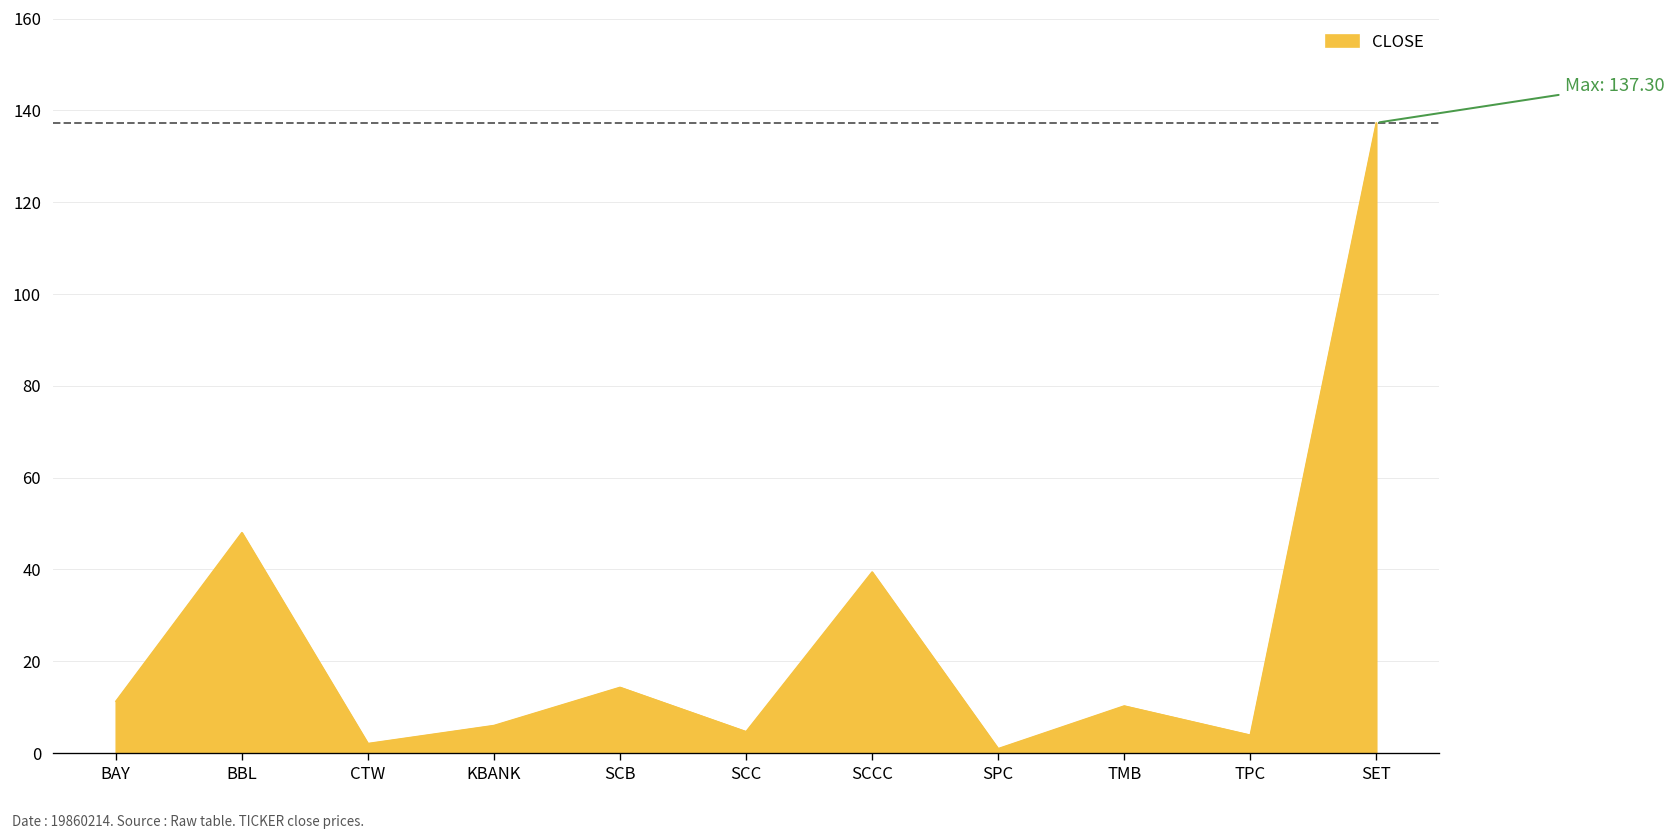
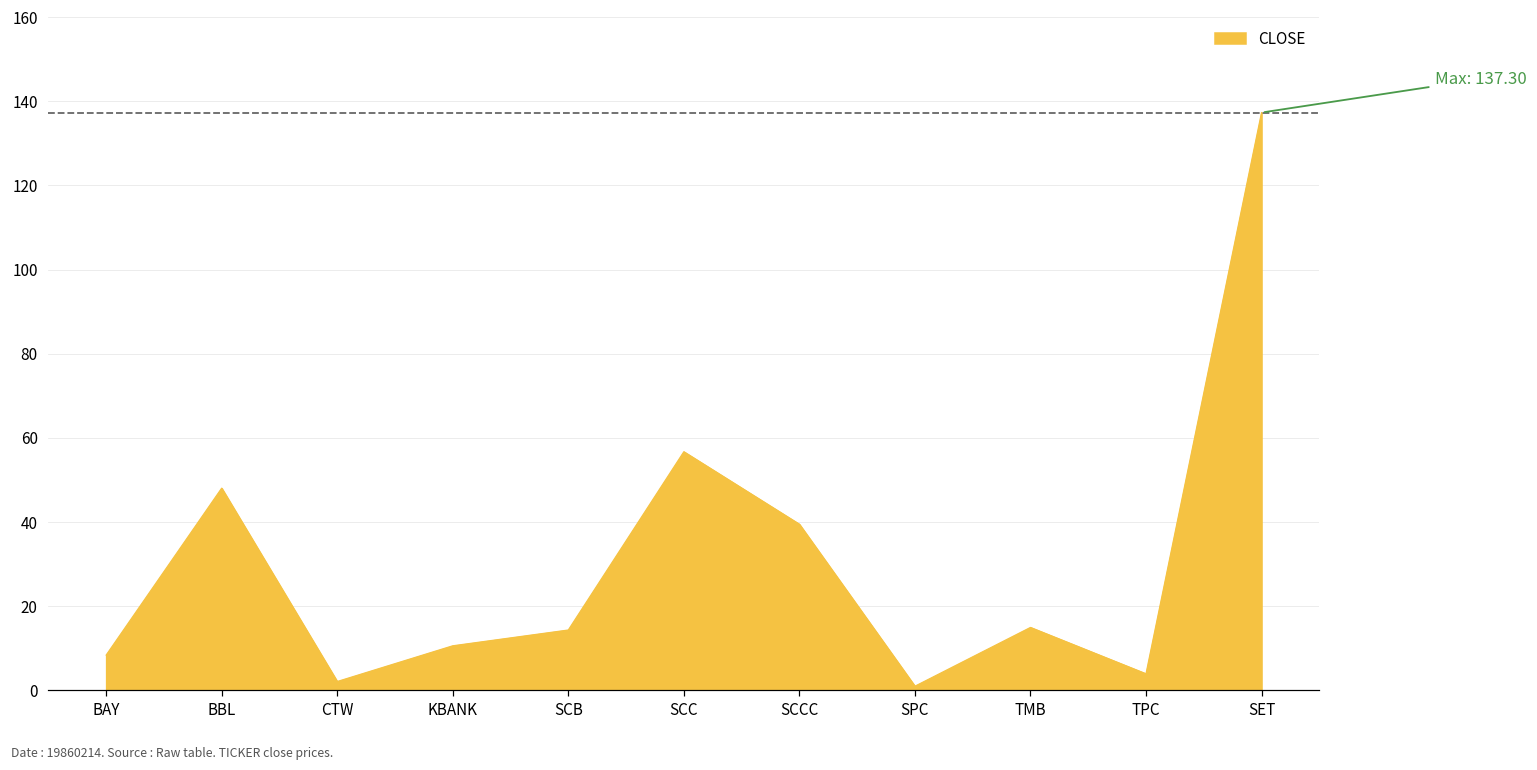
BAY: 11 -> 8
KBANK: 6 -> 11
SCC: 5 -> 57
TMB: 10 -> 15
